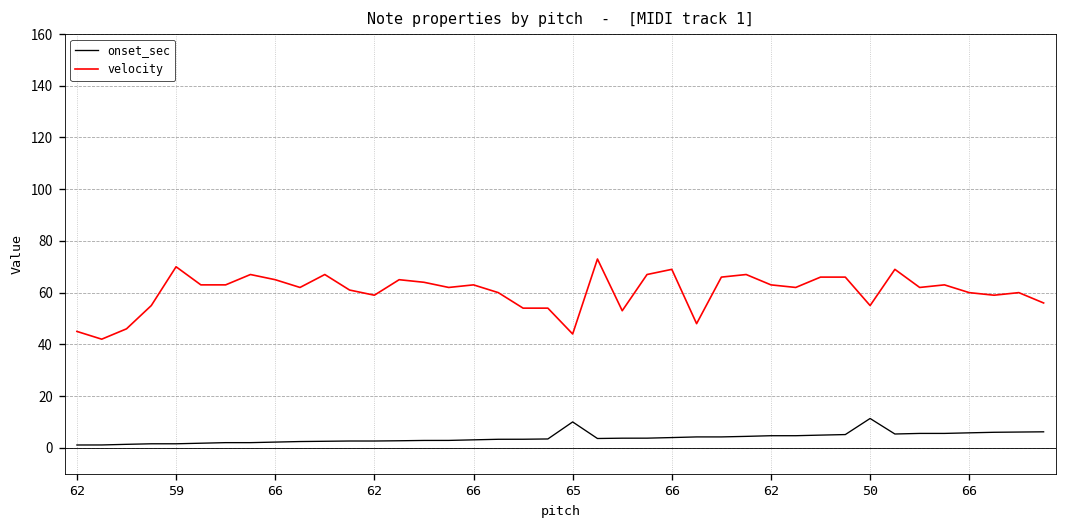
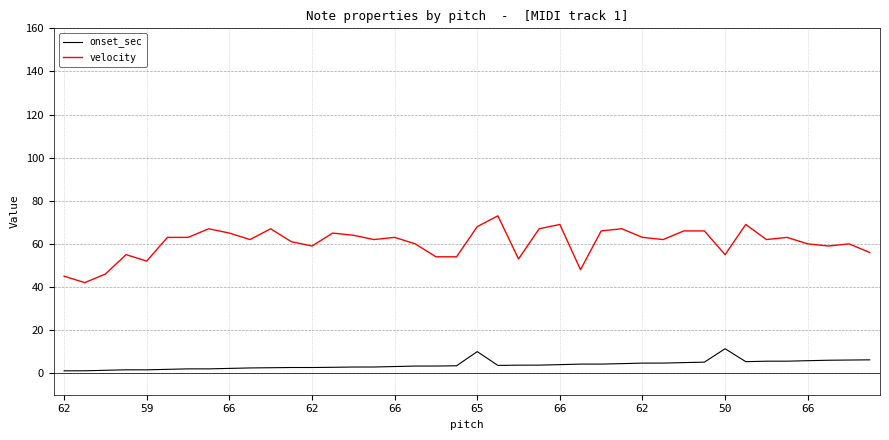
velocity, 59: 70 -> 52
velocity, 65: 44 -> 68
